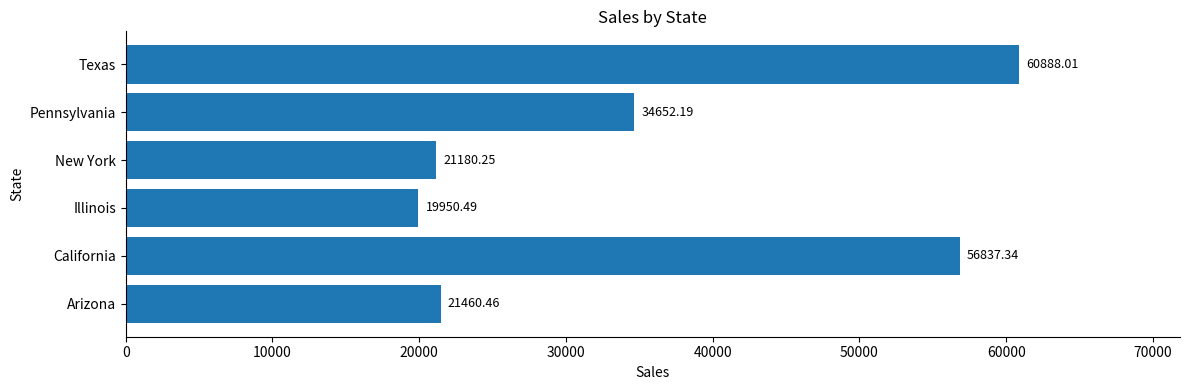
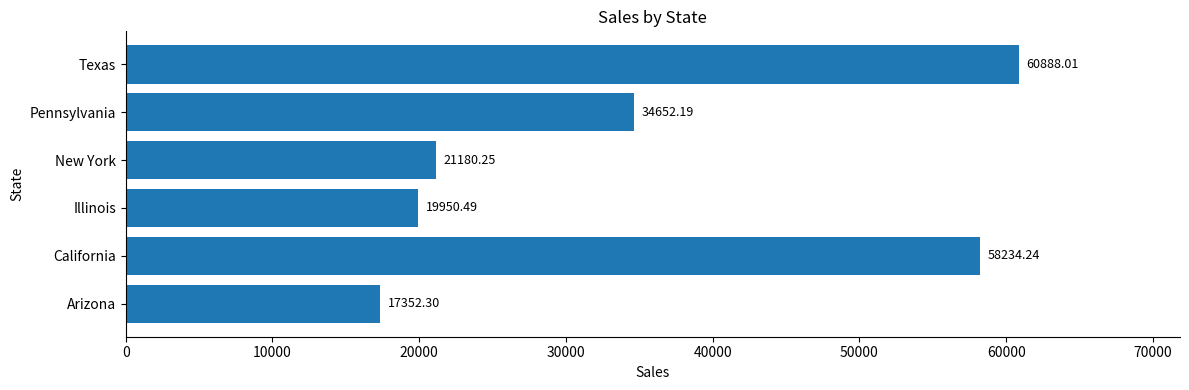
California: 56837.34 -> 58234.24
Arizona: 21460.46 -> 17352.30
